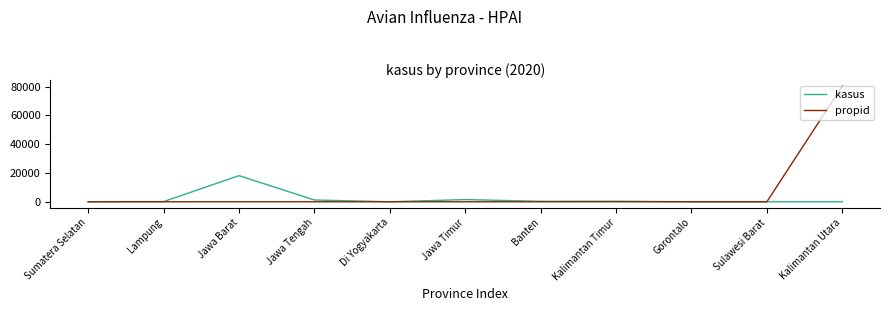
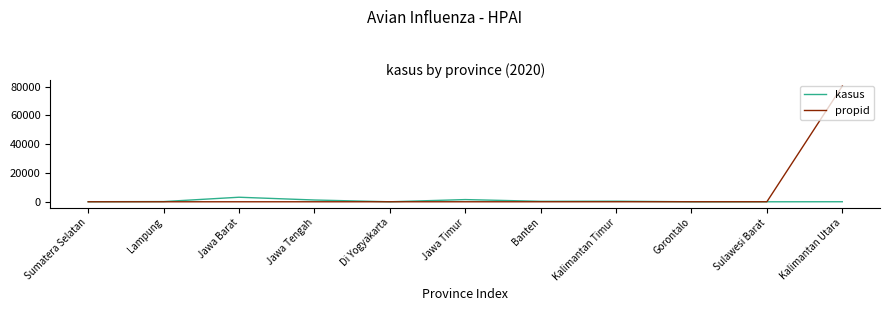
kasus, Jawa Barat: 18000 -> 3000
